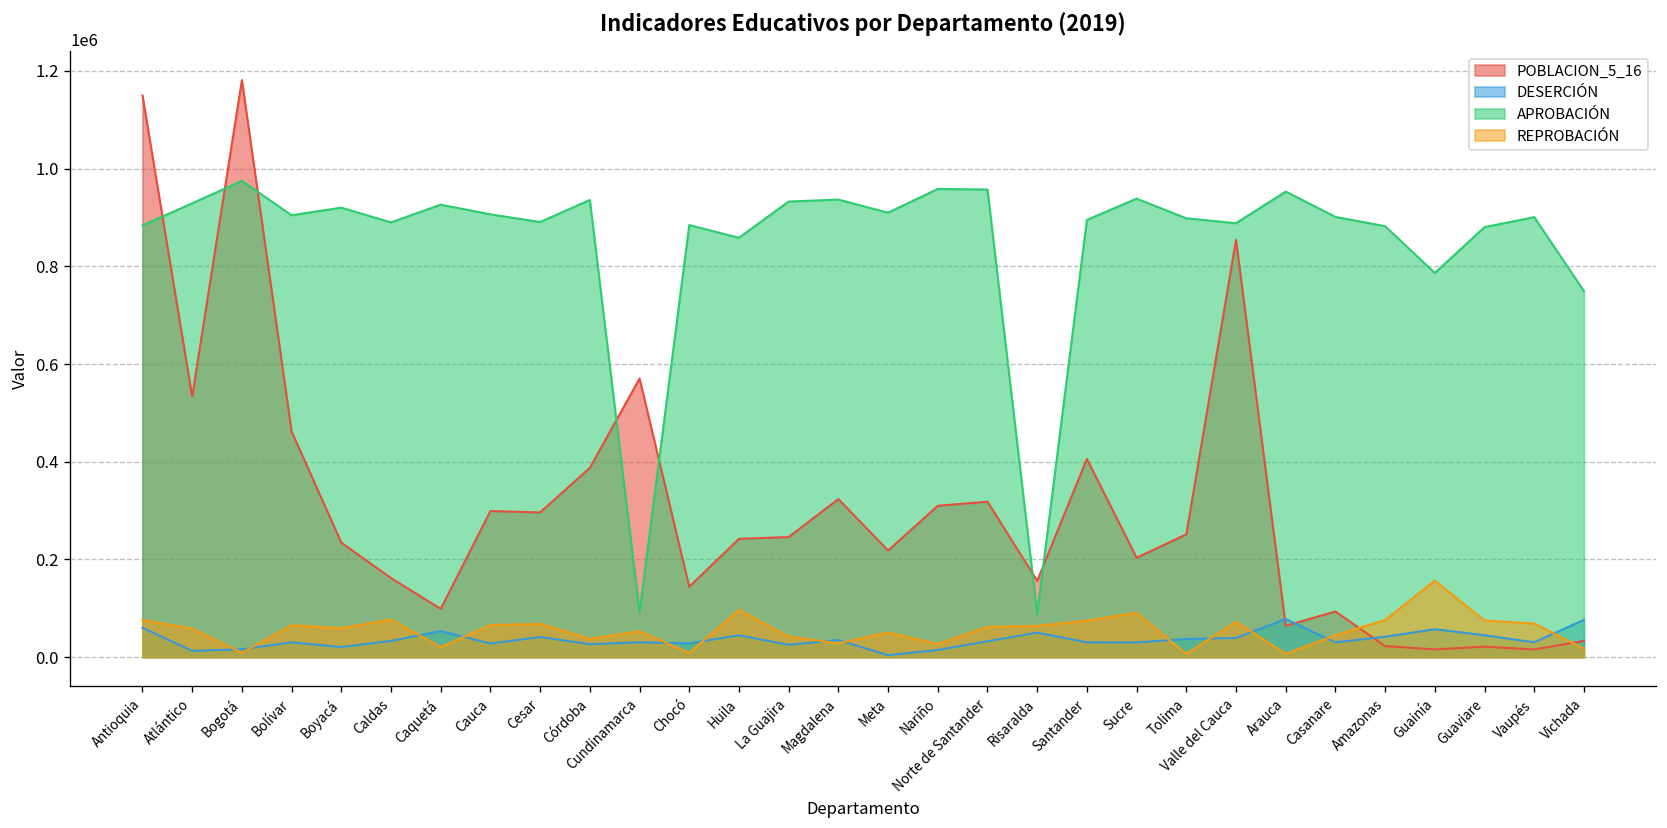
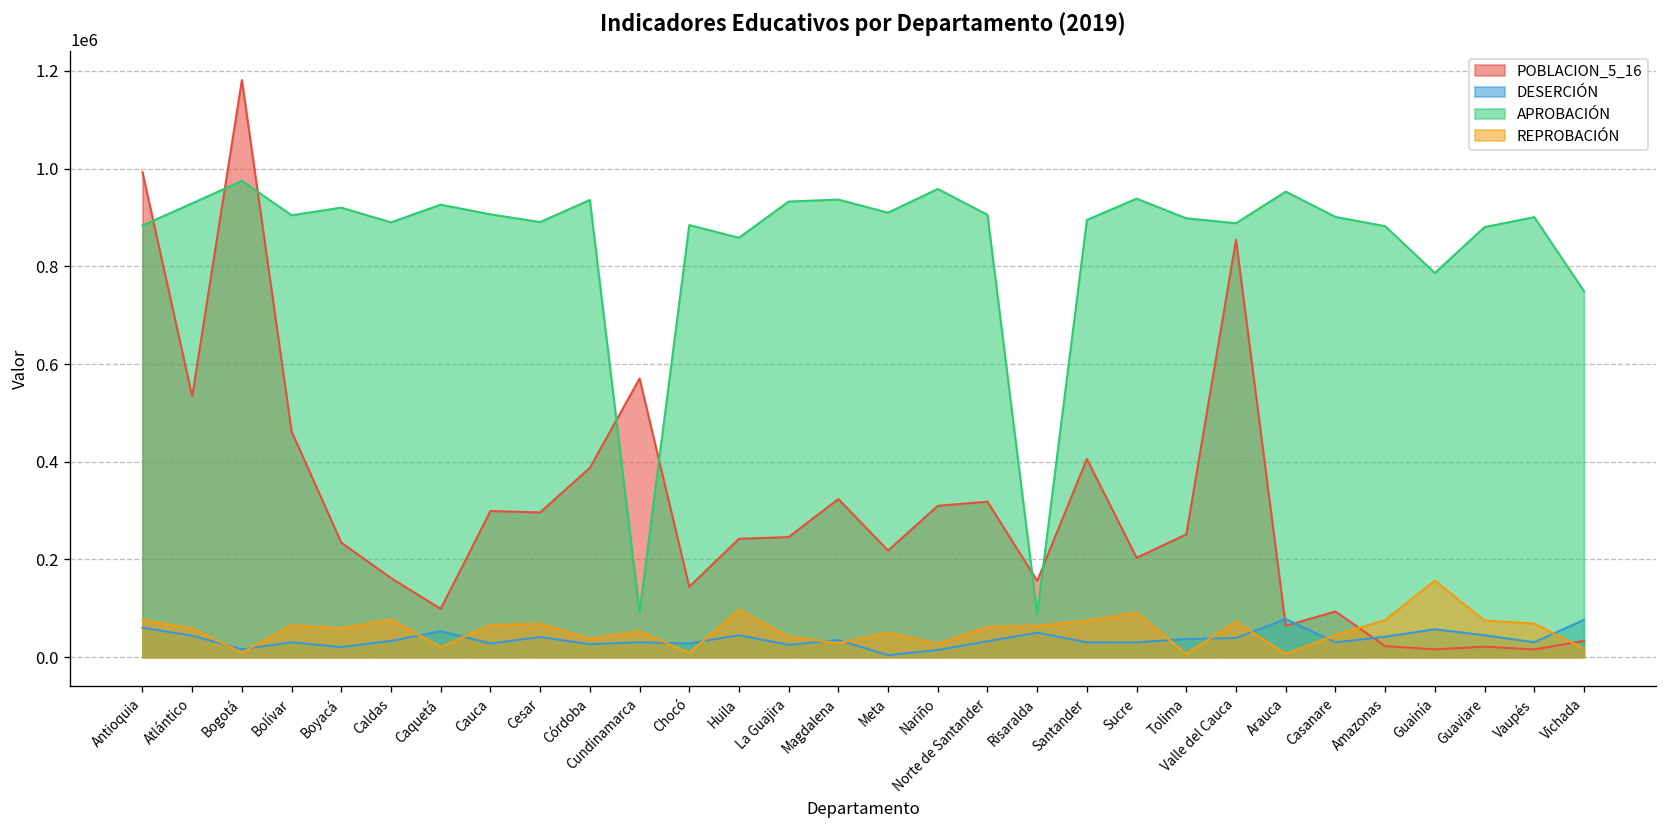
POBLACION_5_16, Antioquia: 1150000 -> 990000
DESERCIÓN, Atlántico: 10000 -> 40000
APROBACIÓN, Norte de Santander: 960000 -> 910000
